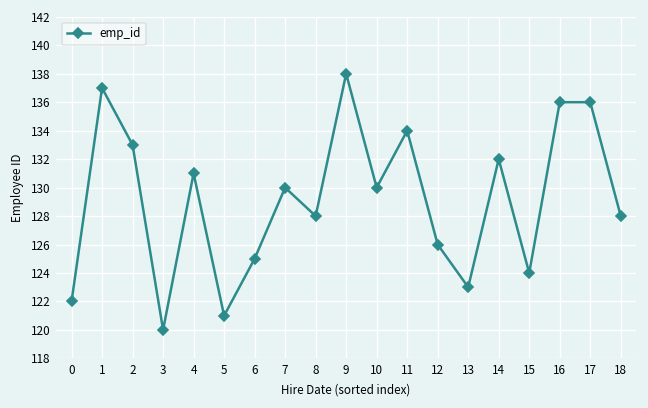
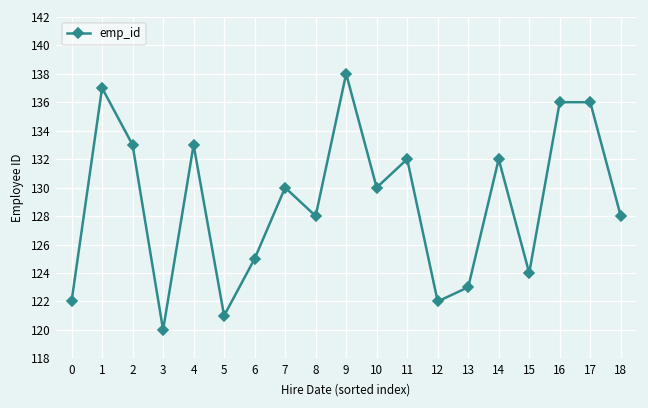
4: 131 -> 133
11: 134 -> 132
12: 126 -> 122
